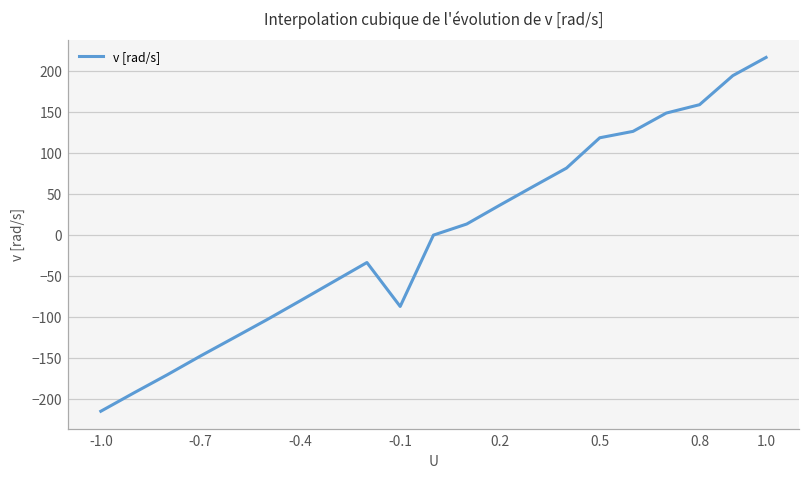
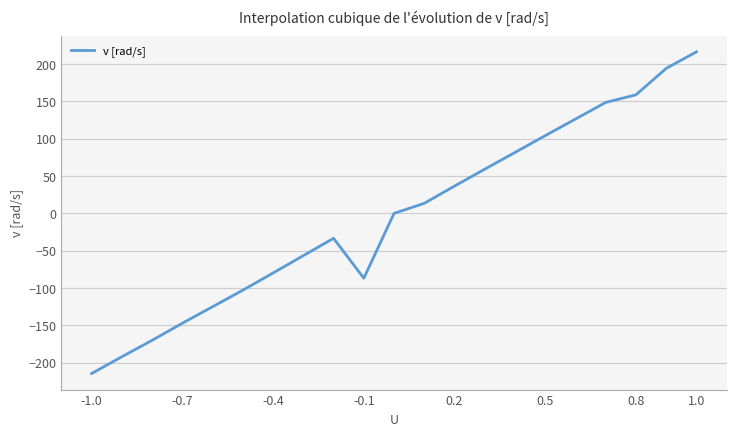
0.5: 120 -> 100
